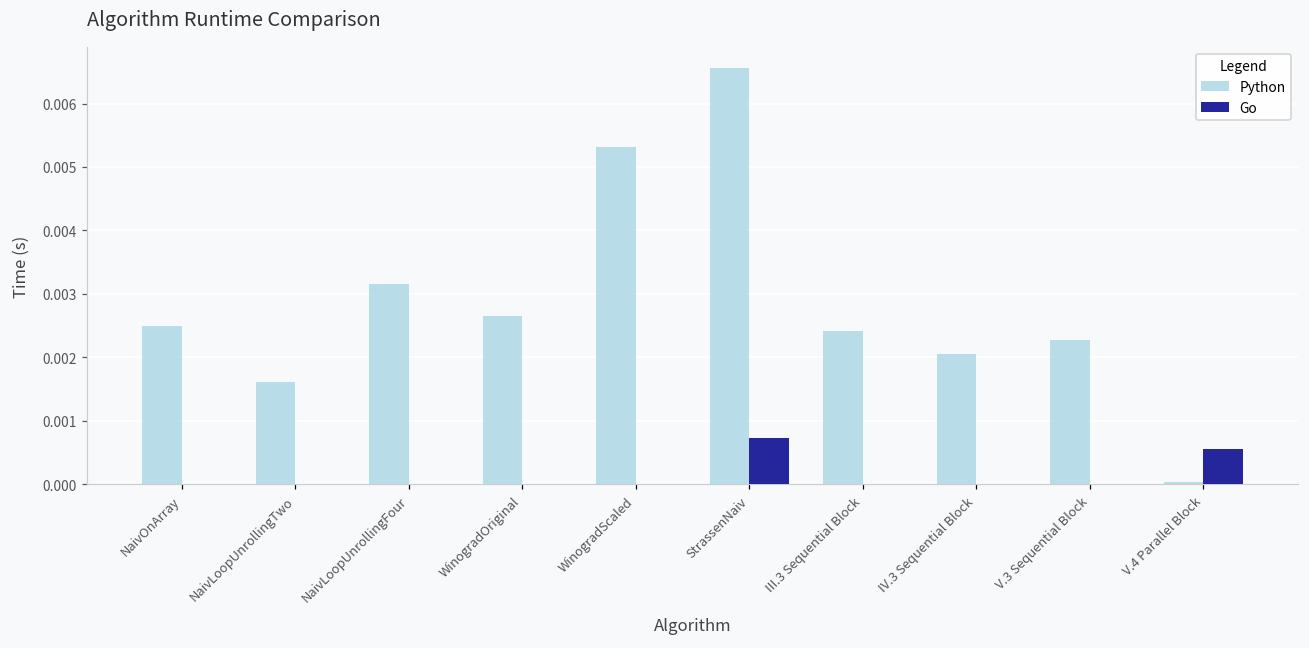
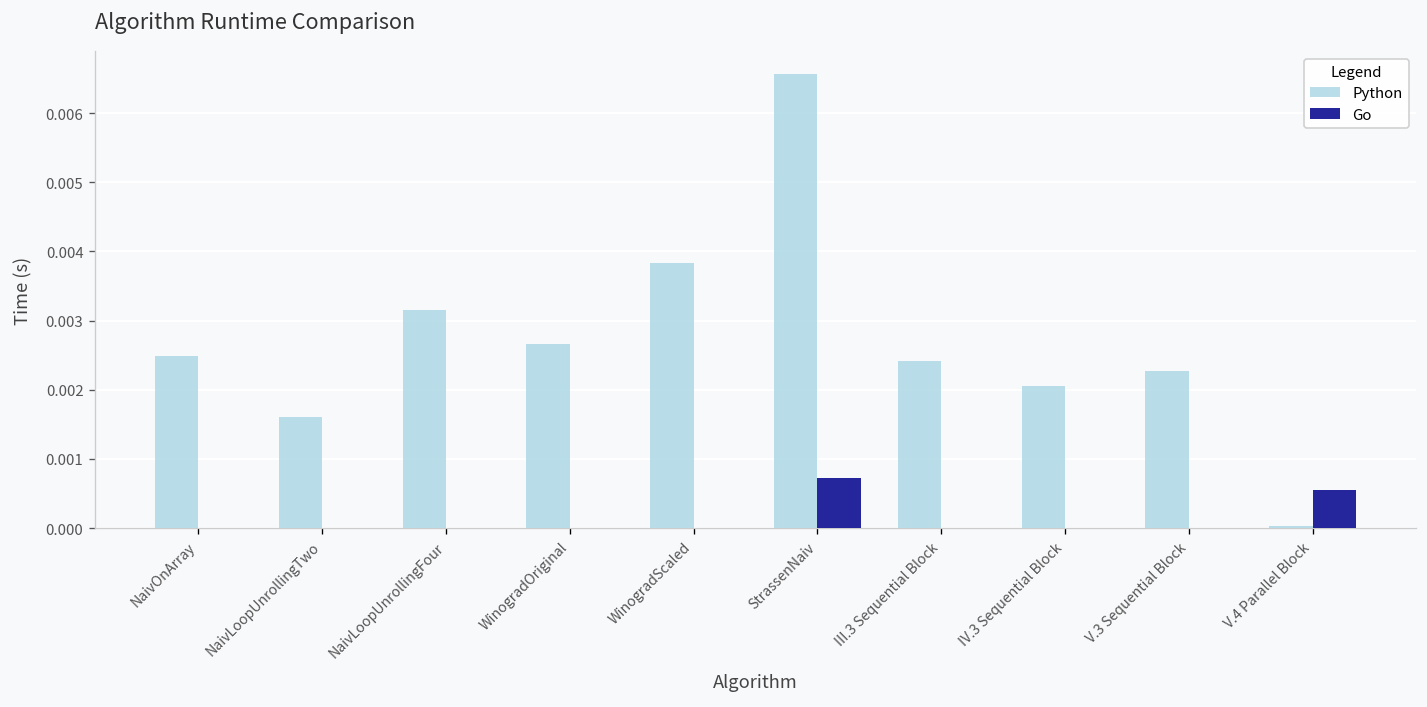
Python, WinogradScaled: 0.0053 -> 0.0038
